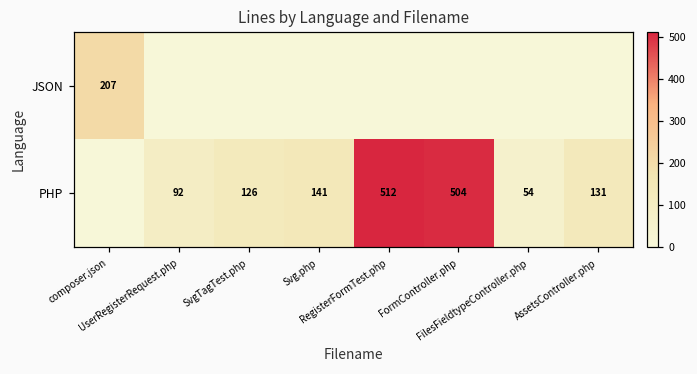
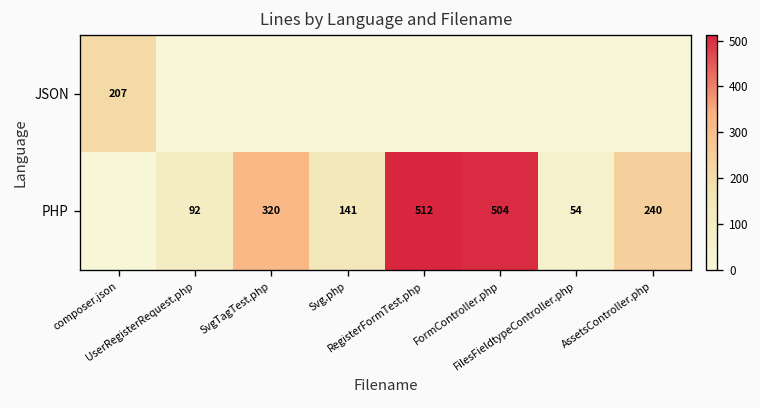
PHP, SvgTagTest.php: 126 -> 320
PHP, AssetsController.php: 131 -> 240
